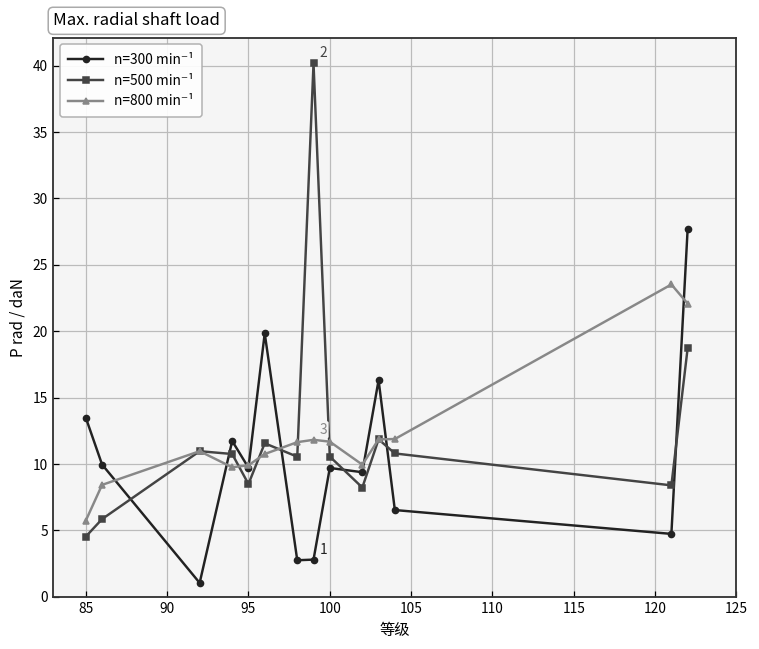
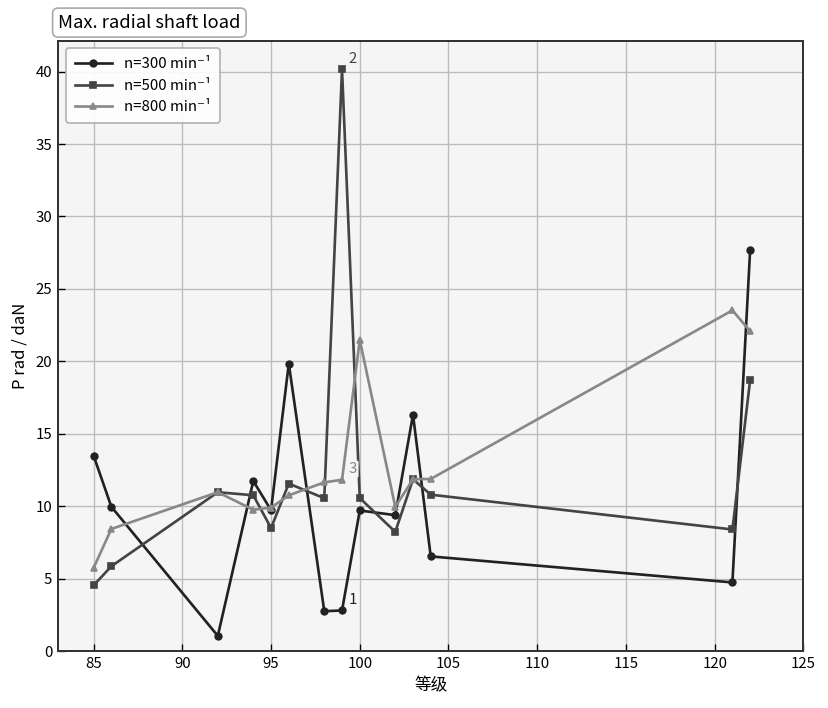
n=800 min⁻¹, 100: 11.7 -> 21.5
